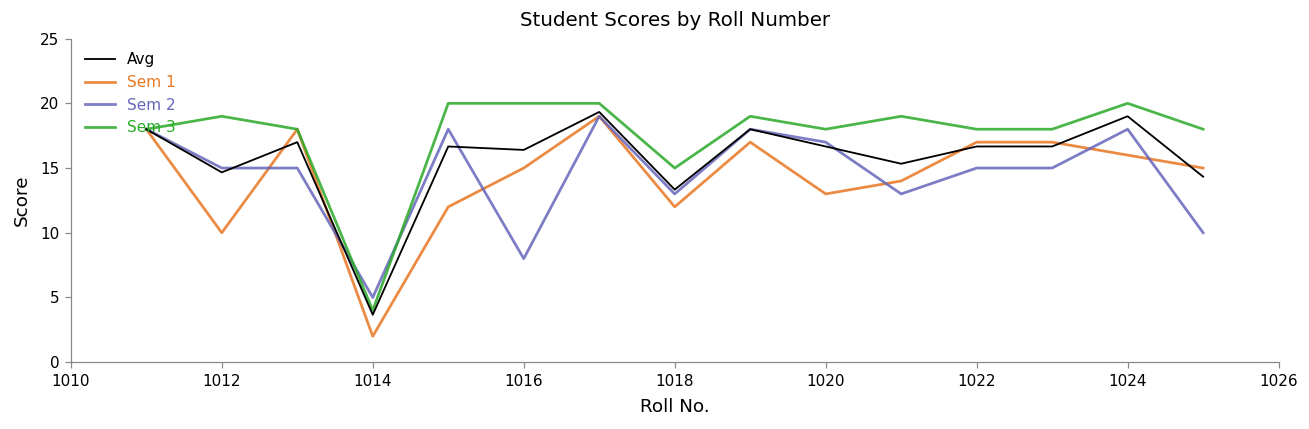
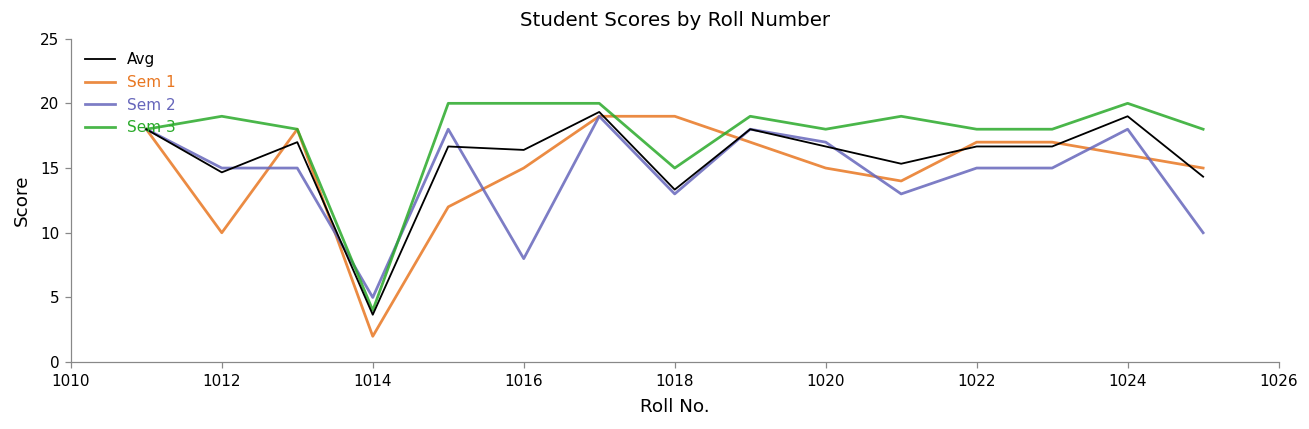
Sem 1, 1018: 12 -> 19
Sem 1, 1020: 13 -> 15
